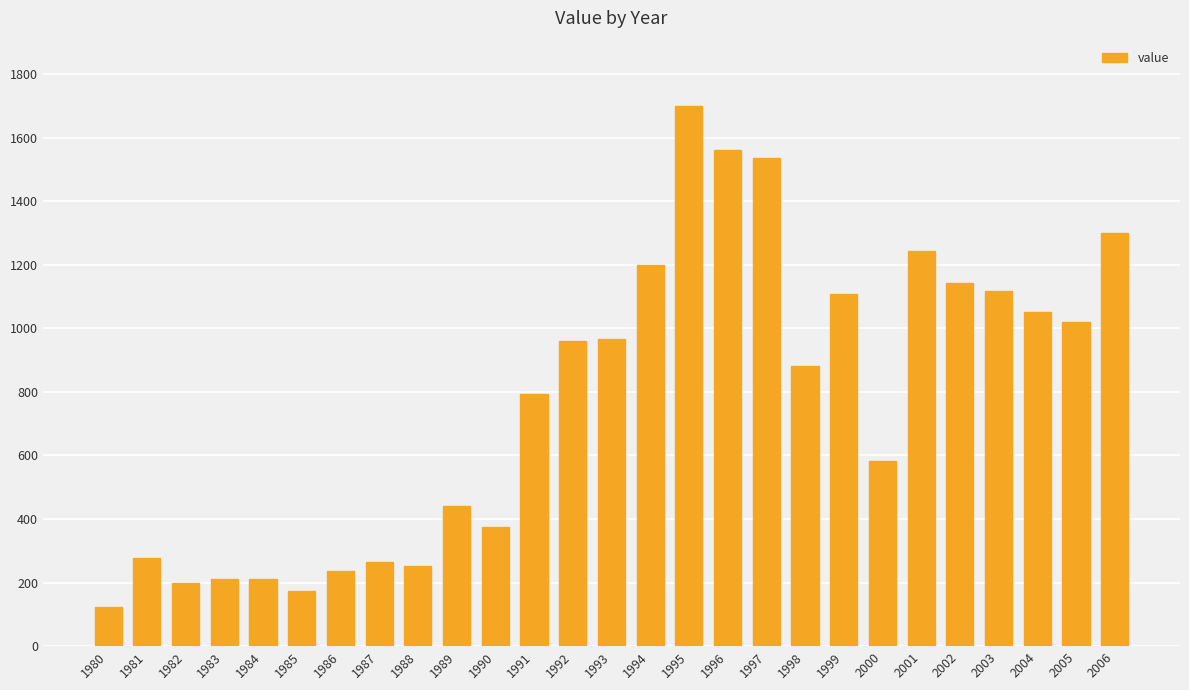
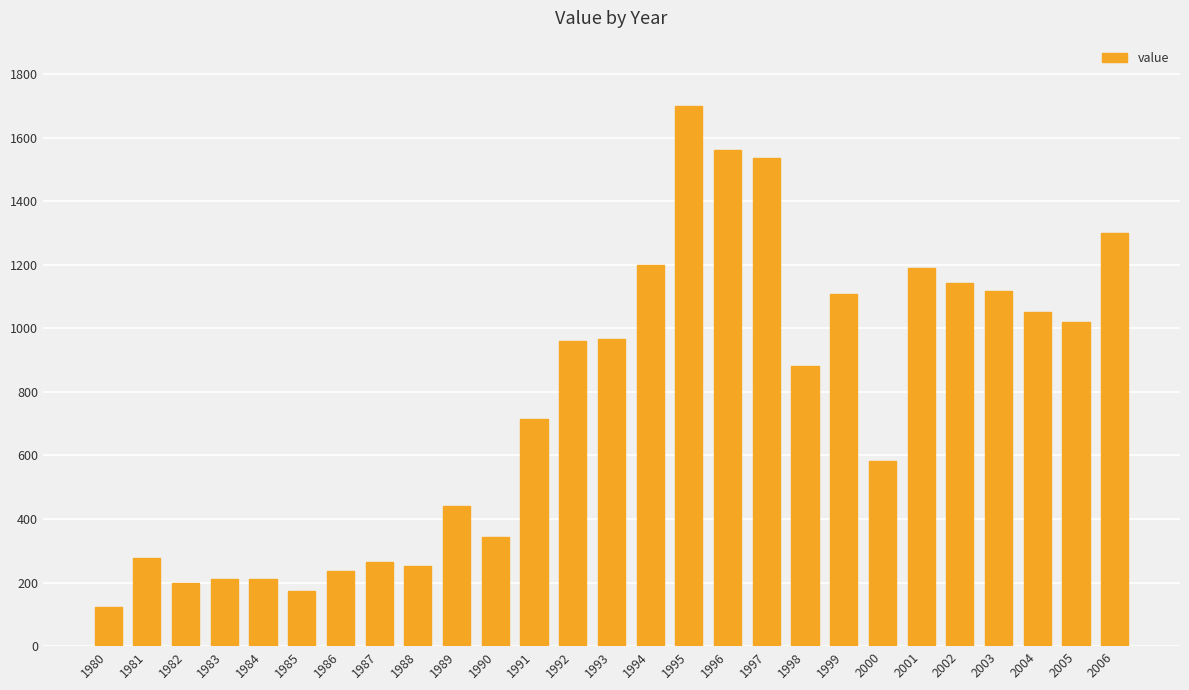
1990: 370 -> 340
1991: 790 -> 720
2001: 1240 -> 1190
